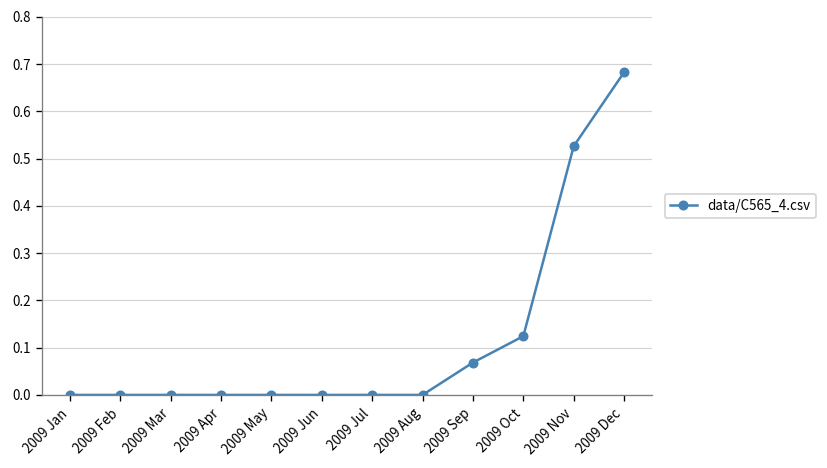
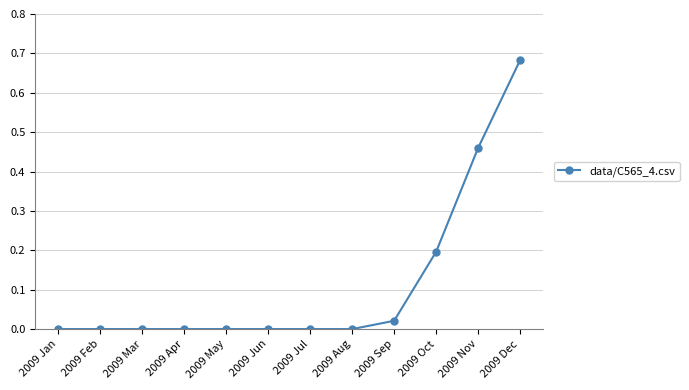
2009 Sep: 0.07 -> 0.02
2009 Oct: 0.12 -> 0.20
2009 Nov: 0.53 -> 0.46
